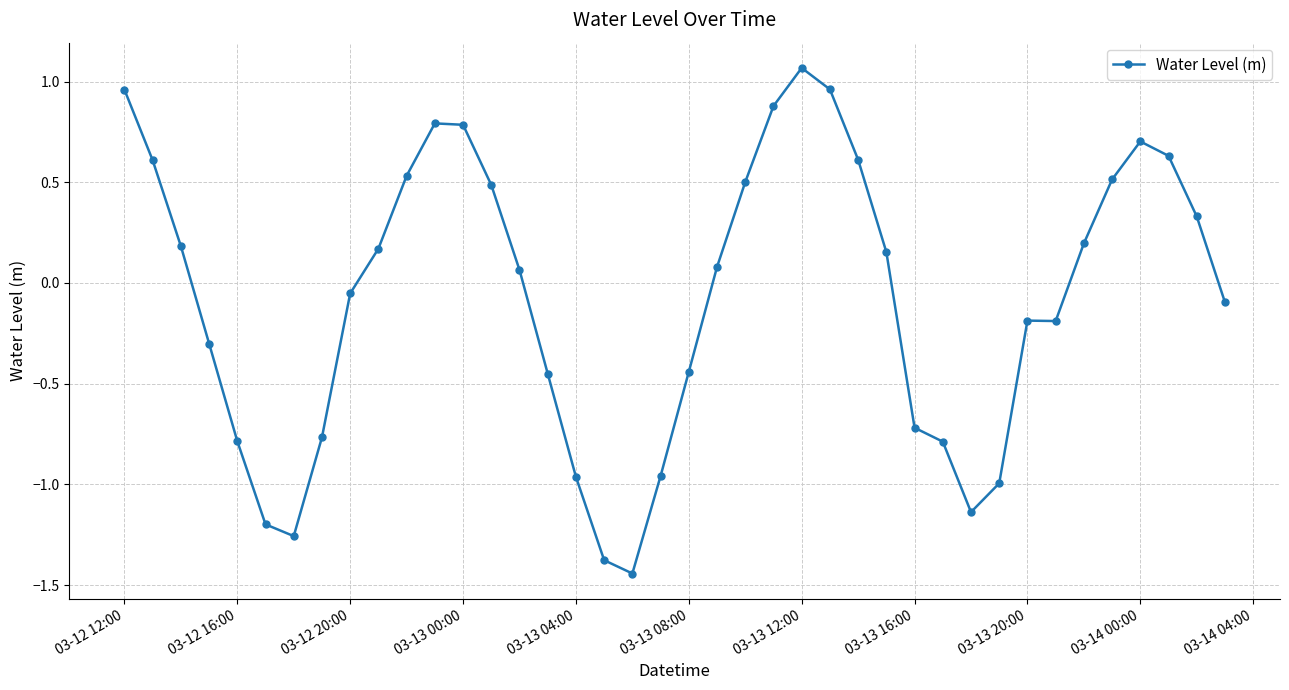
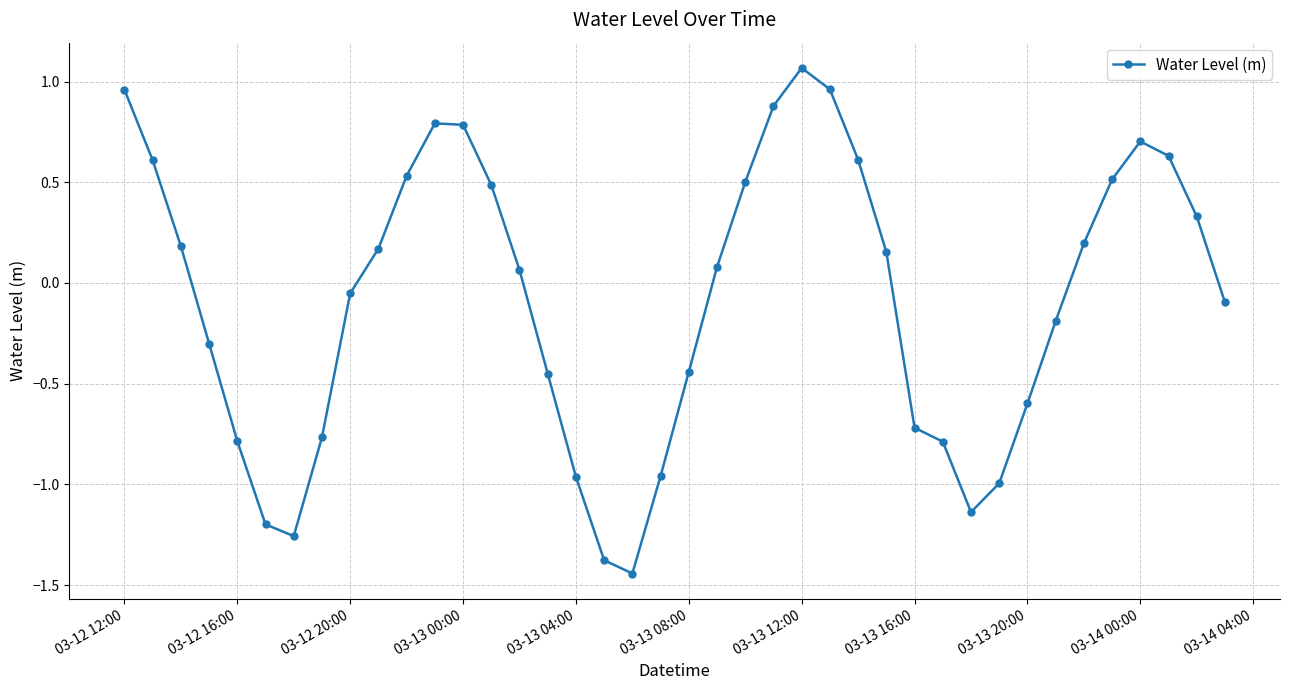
03-13 20:00: -0.19 -> -0.60
